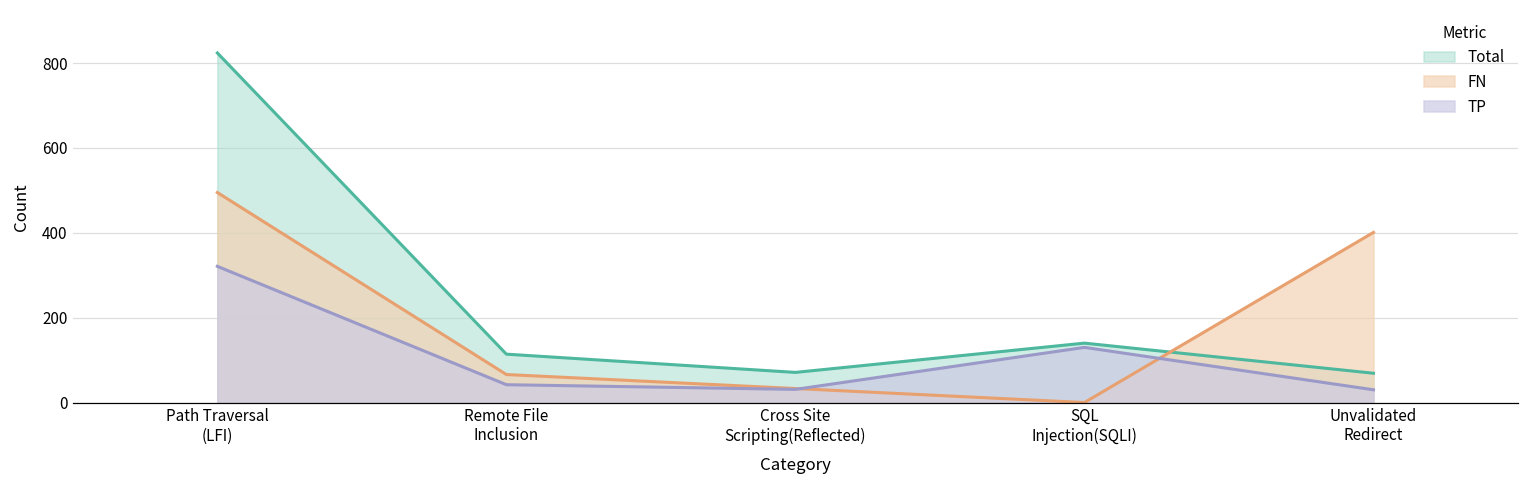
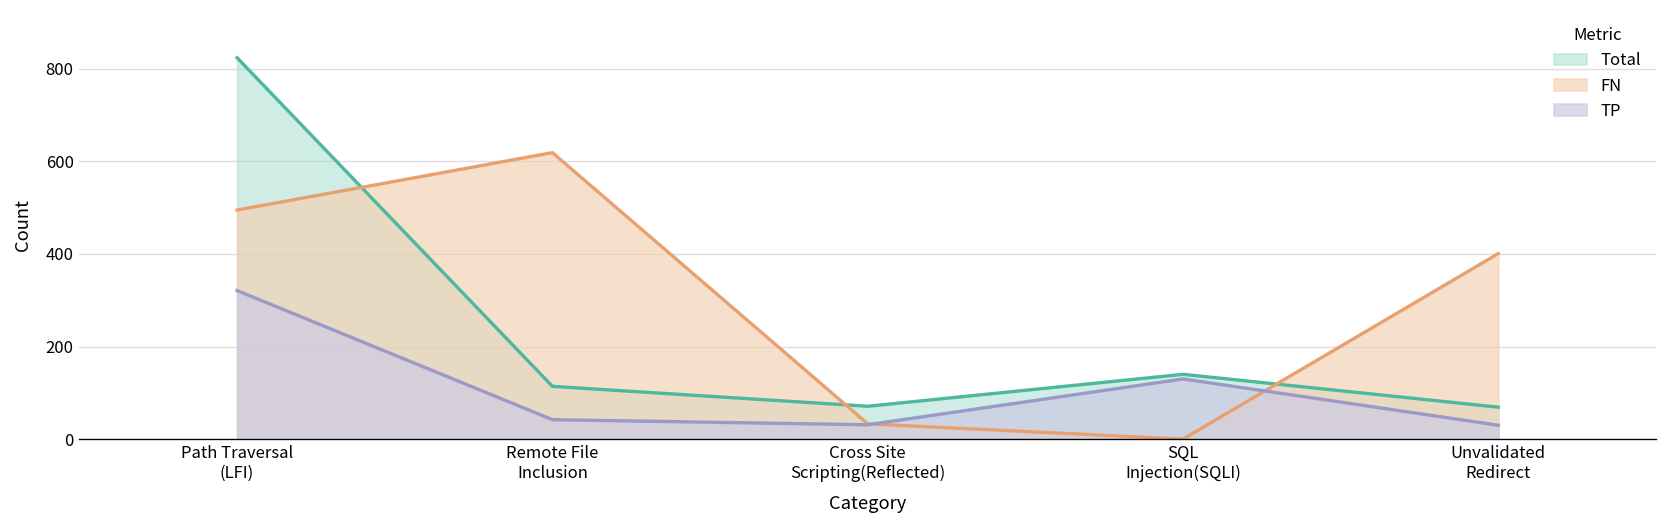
FN, Remote File Inclusion: 70 -> 620
